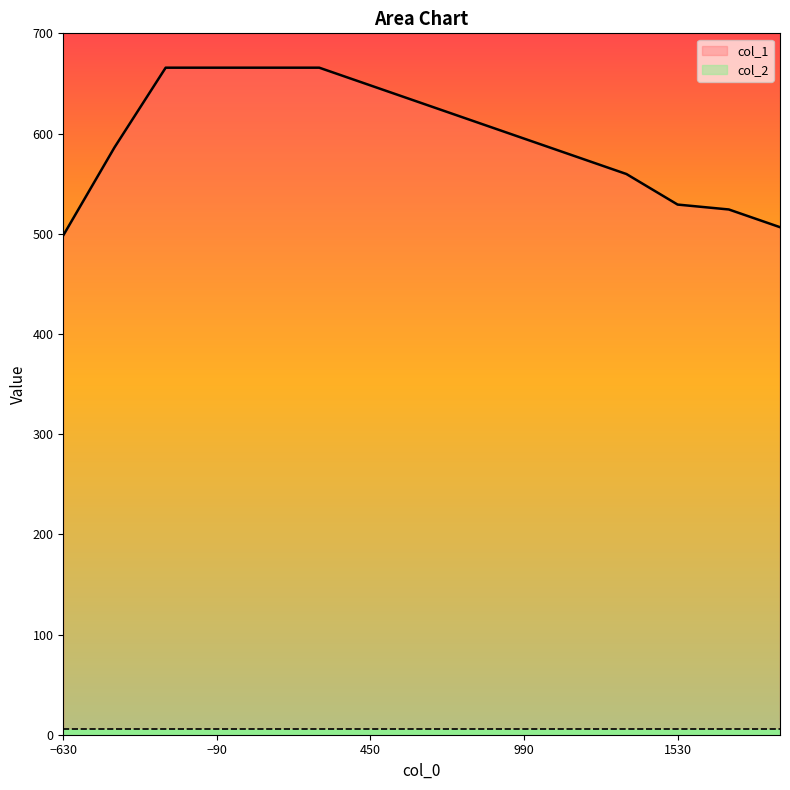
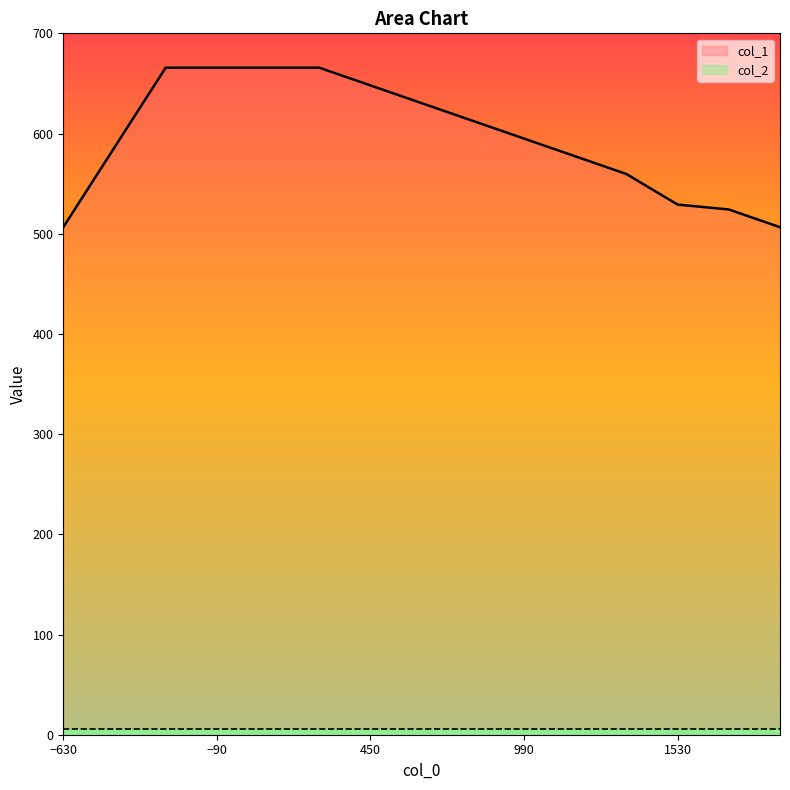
col_1, −630: 498 -> 507
